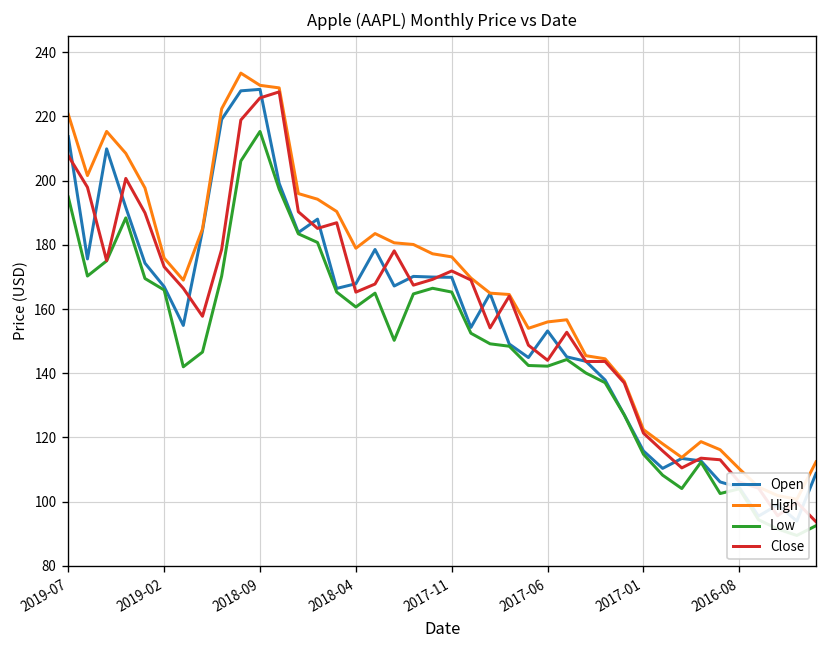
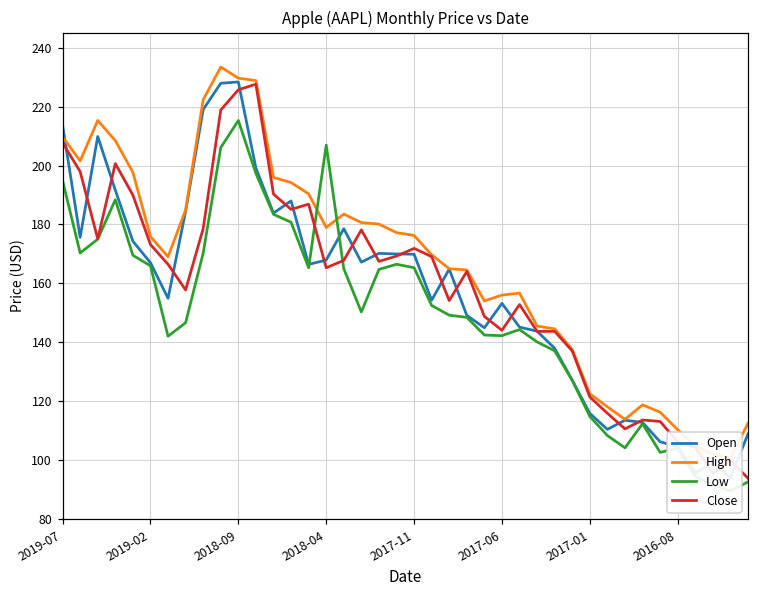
High, 2019-07: 221 -> 210
Low, 2018-04: 161 -> 207
